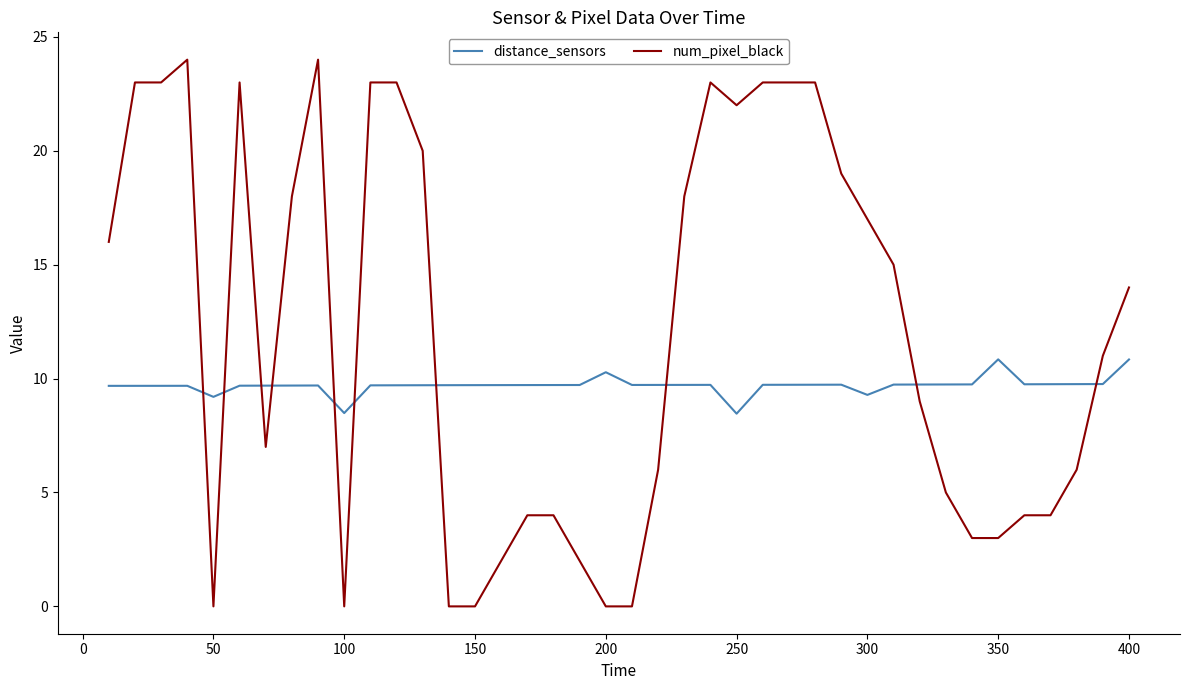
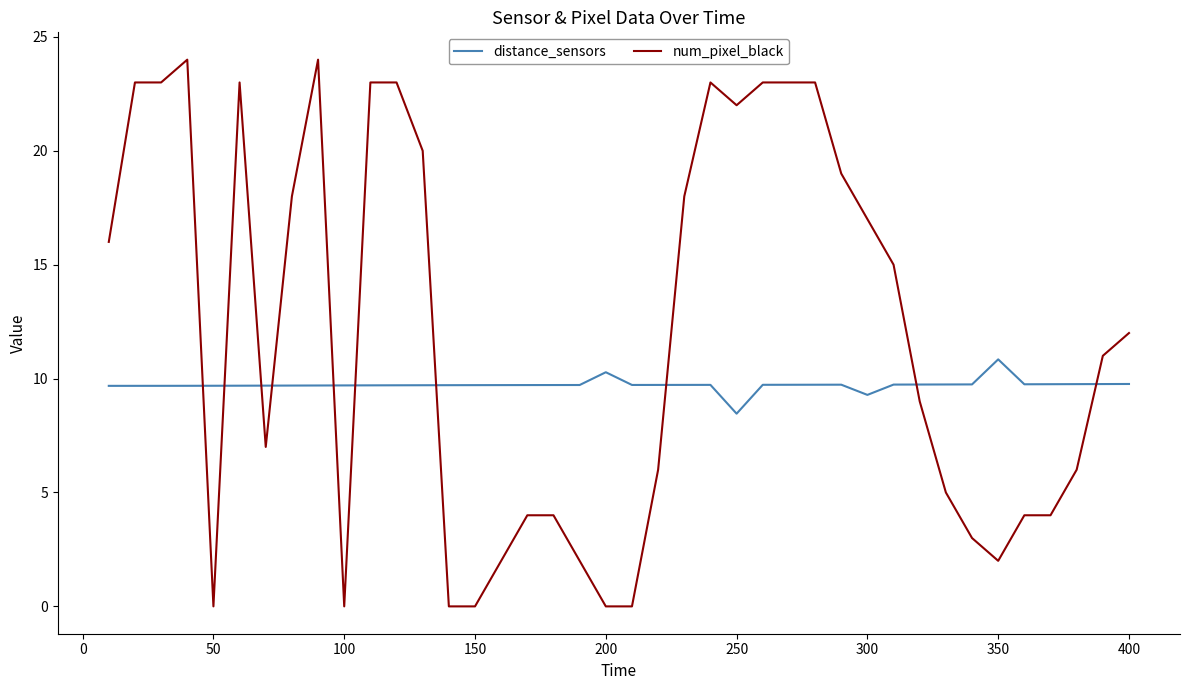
distance_sensors, 50: 9.2 -> 9.7
distance_sensors, 100: 8.5 -> 9.7
num_pixel_black, 350: 3 -> 2
distance_sensors, 400: 10.8 -> 9.8
num_pixel_black, 400: 14 -> 12
